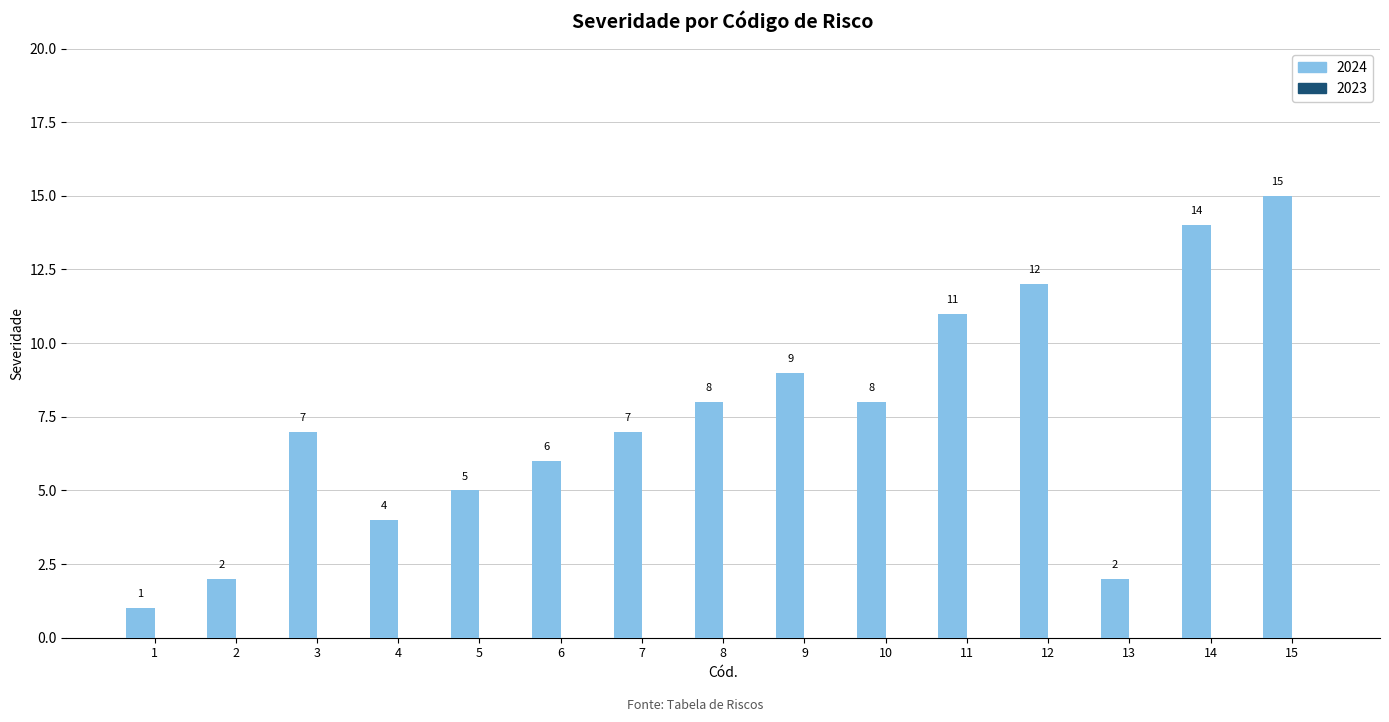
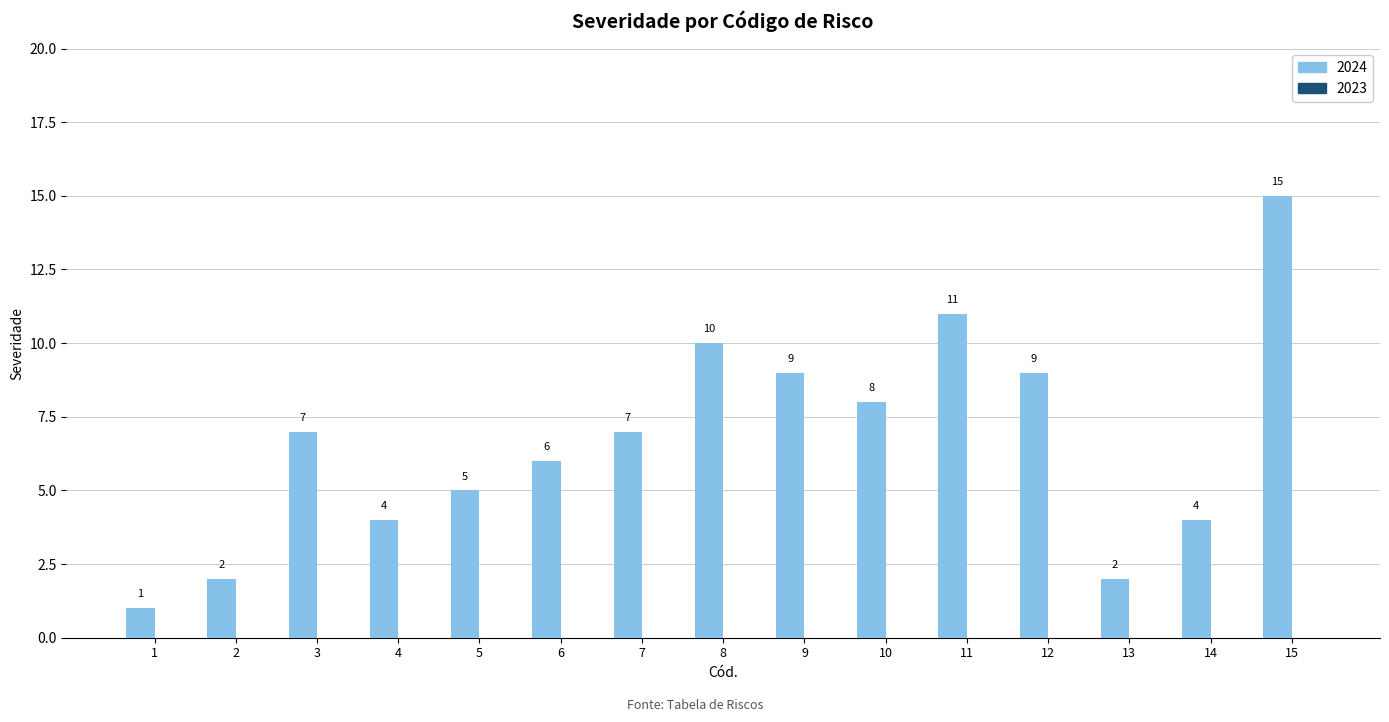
2024, 8: 8 -> 10
2024, 12: 12 -> 9
2024, 14: 14 -> 4
